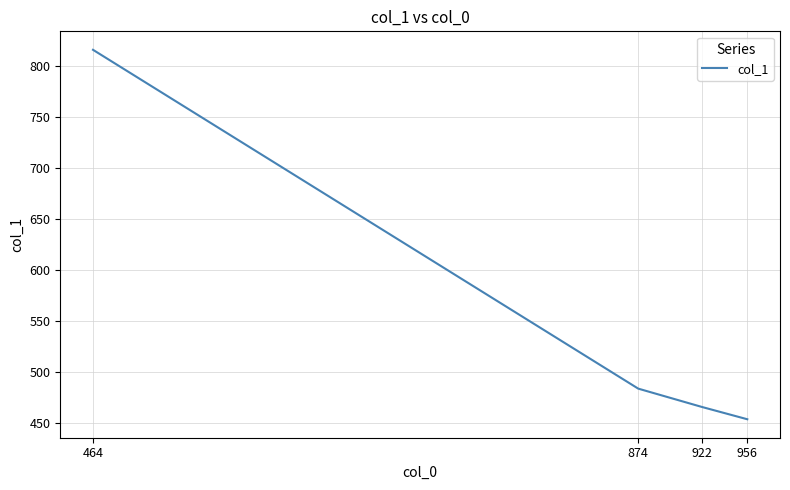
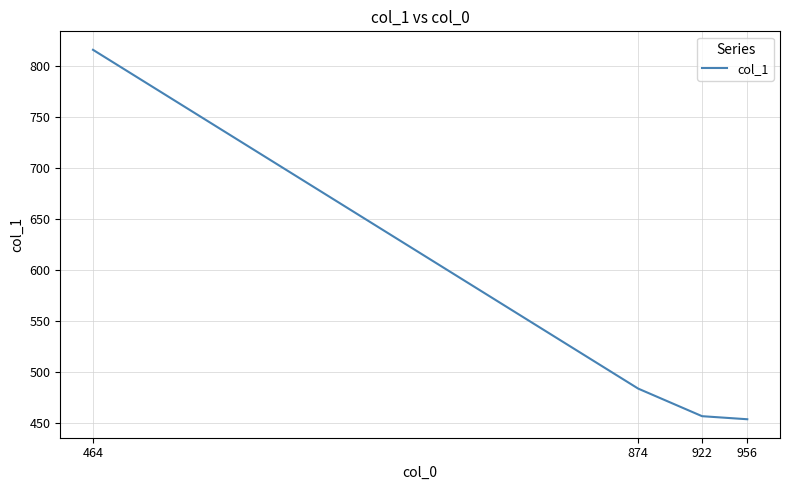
922: 466 -> 457
